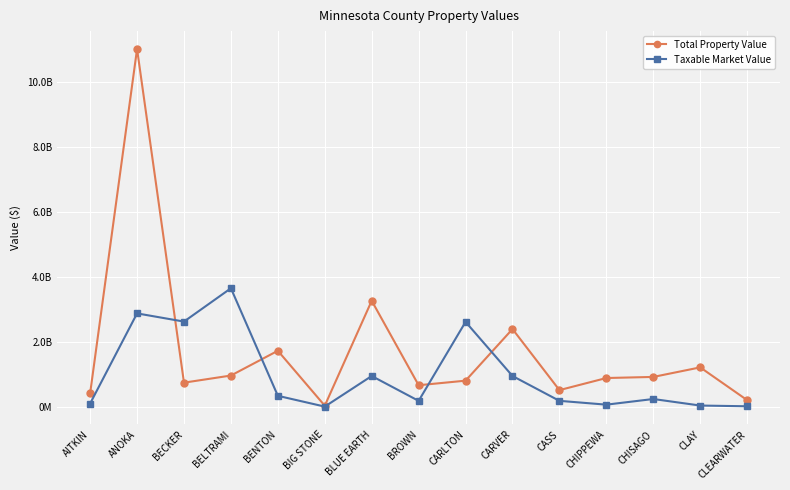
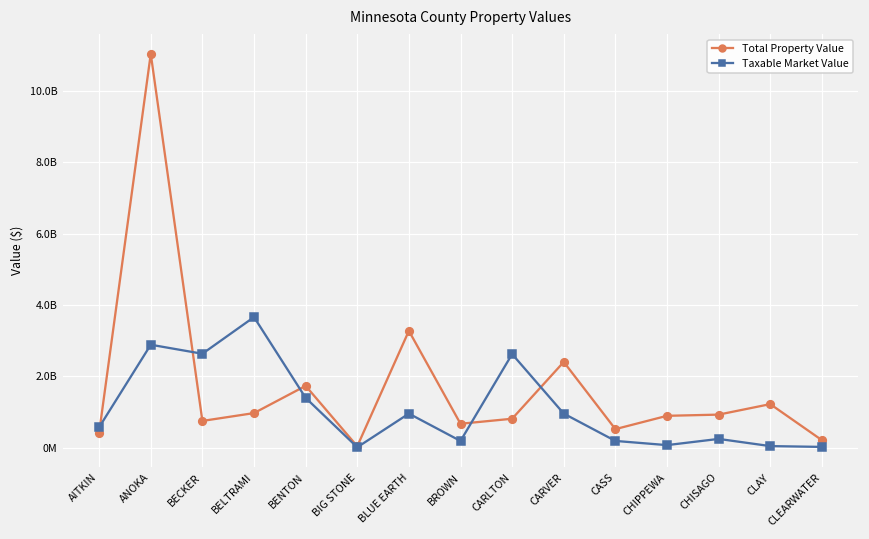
Taxable Market Value, AITKIN: 100000000 -> 600000000
Taxable Market Value, BENTON: 400000000 -> 1400000000
